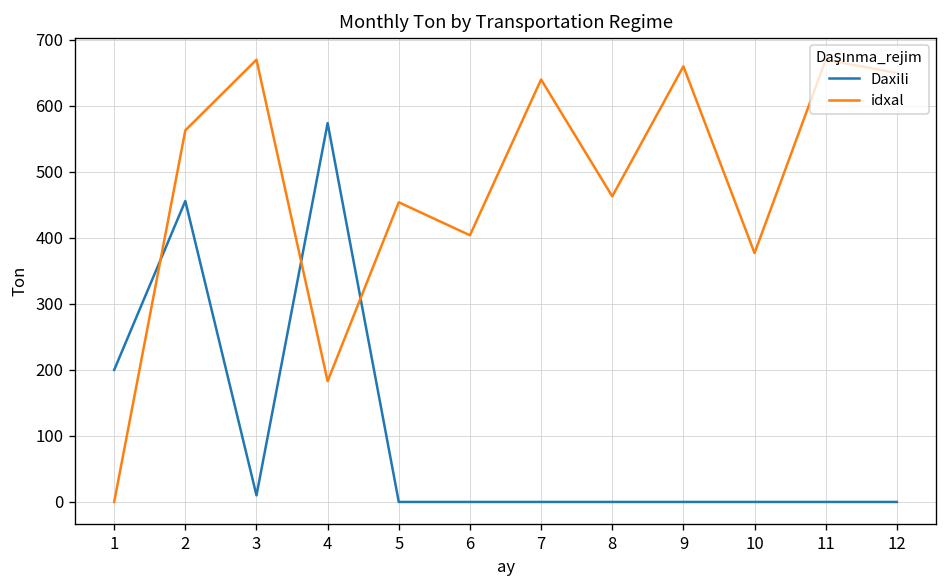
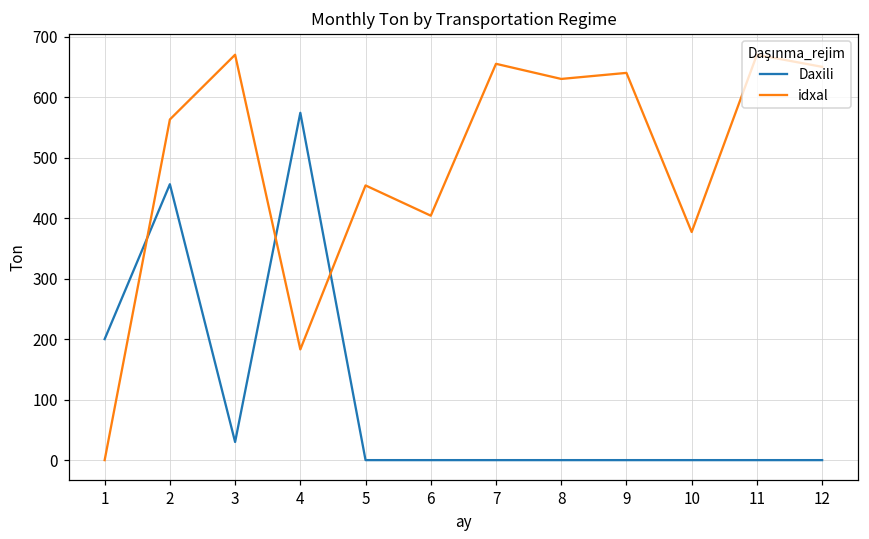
Daxili, 3: 10 -> 30
idxal, 7: 640 -> 660
idxal, 8: 460 -> 630
idxal, 9: 660 -> 640
